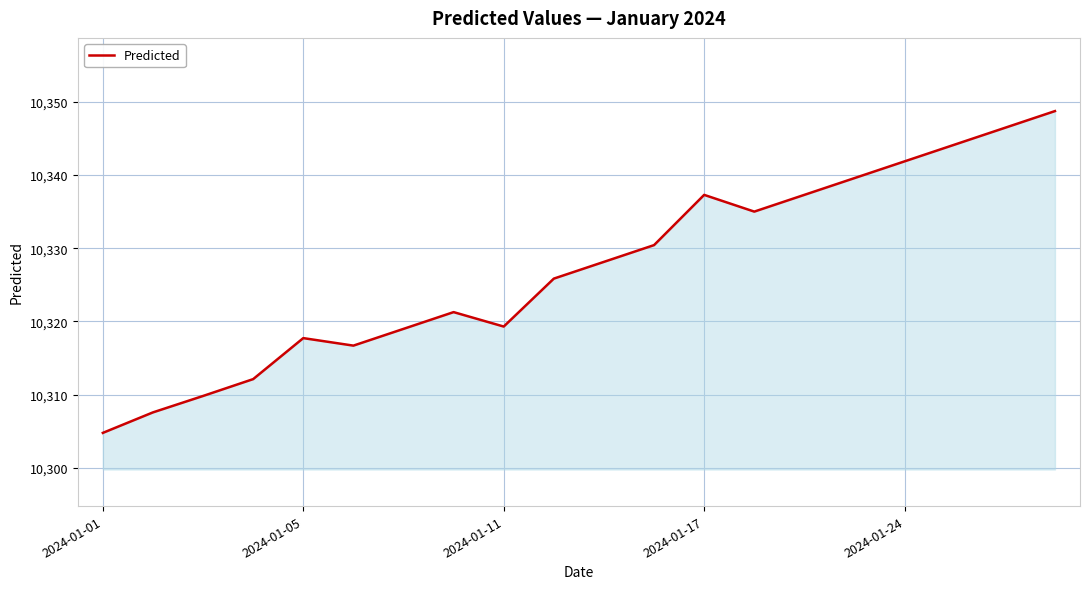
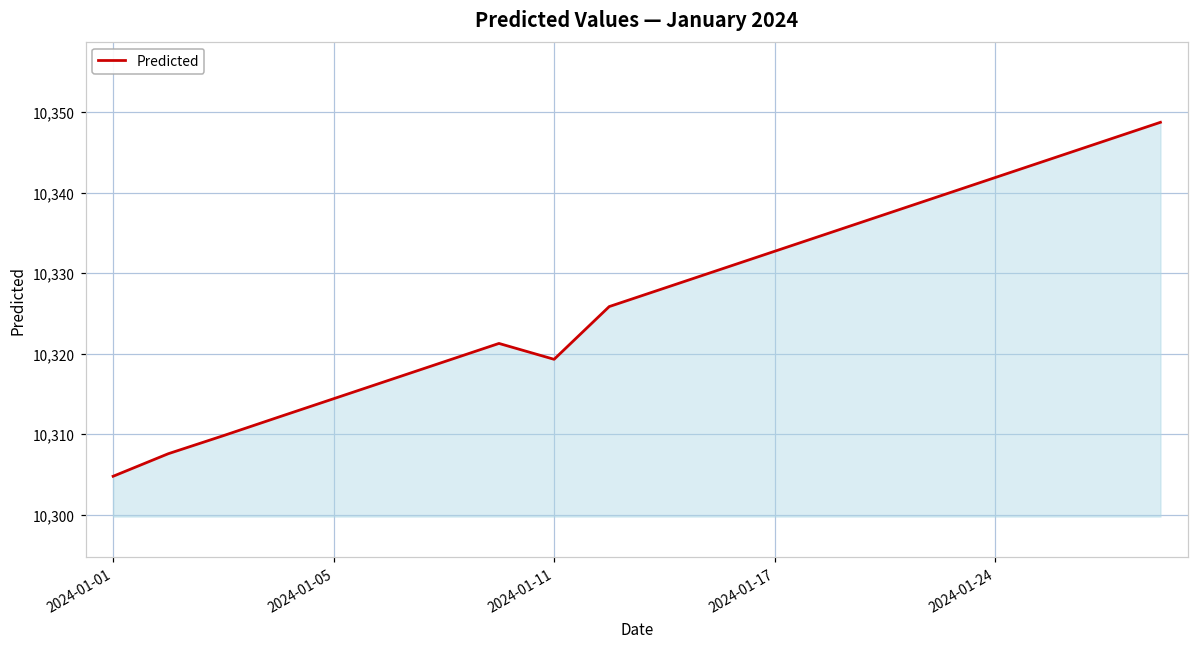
2024-01-05: 10,318 -> 10,314
2024-01-17: 10,337 -> 10,333
